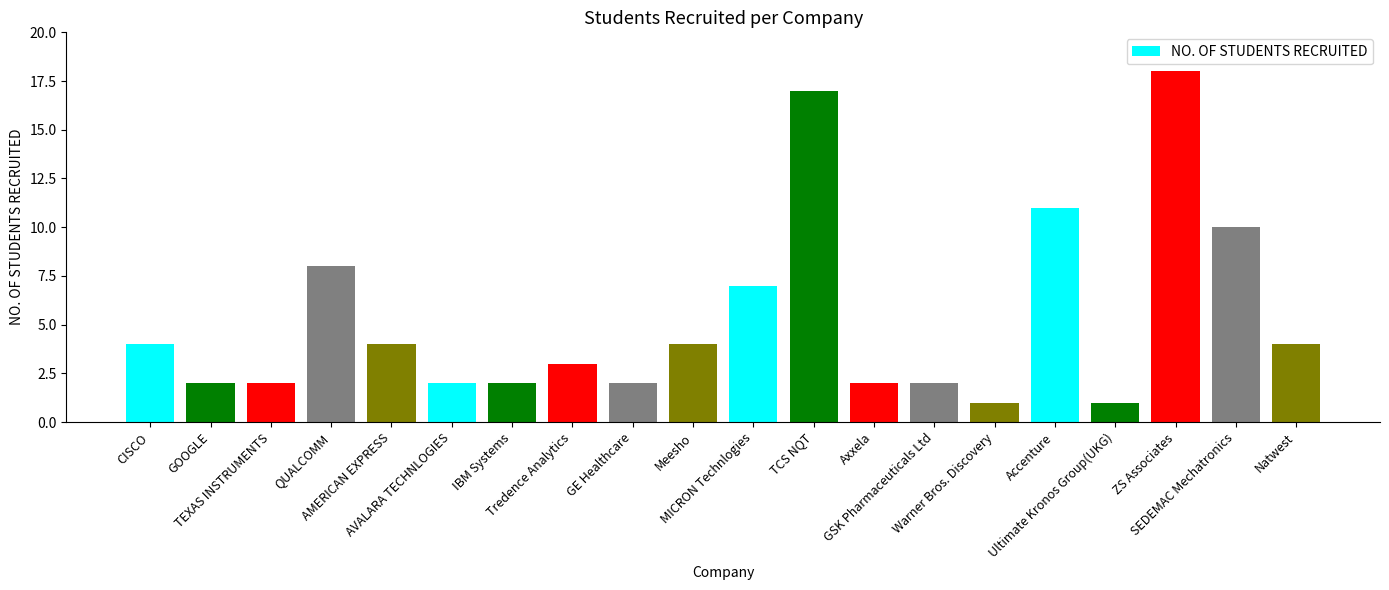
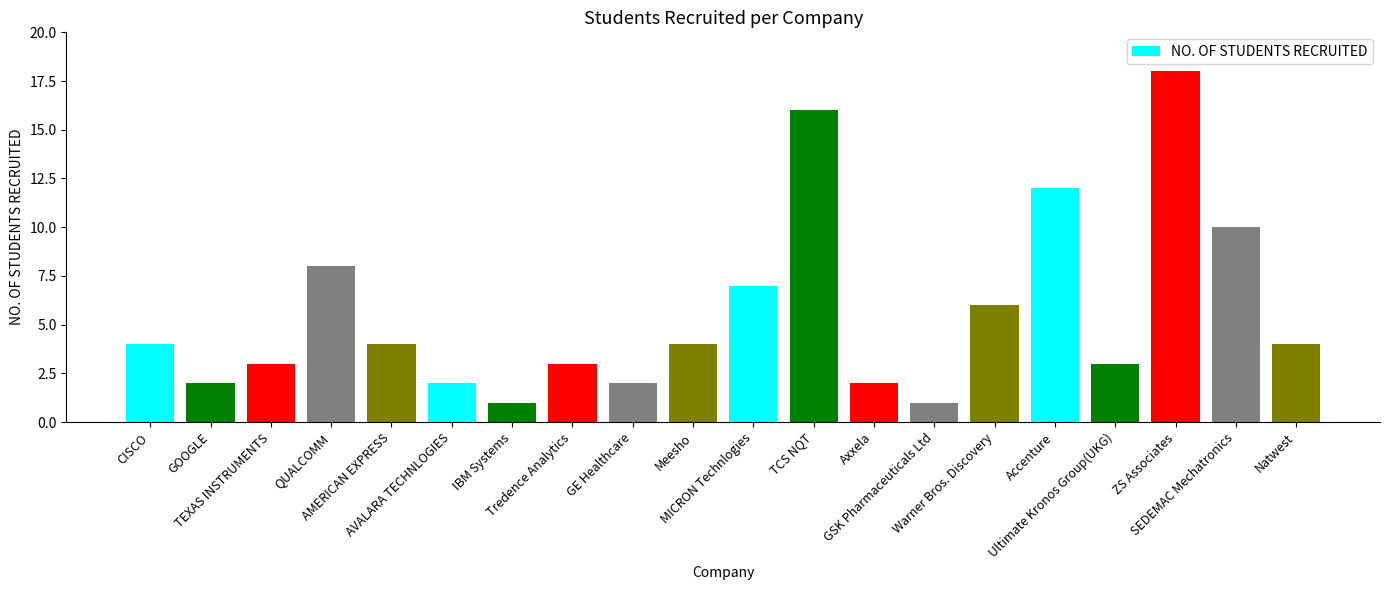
TEXAS INSTRUMENTS: 2 -> 3
IBM Systems: 2 -> 1
TCS NQT: 17 -> 16
GSK Pharmaceuticals Ltd: 2 -> 1
Warner Bros. Discovery: 1 -> 6
Accenture: 11 -> 12
Ultimate Kronos Group(UKG): 1 -> 3
